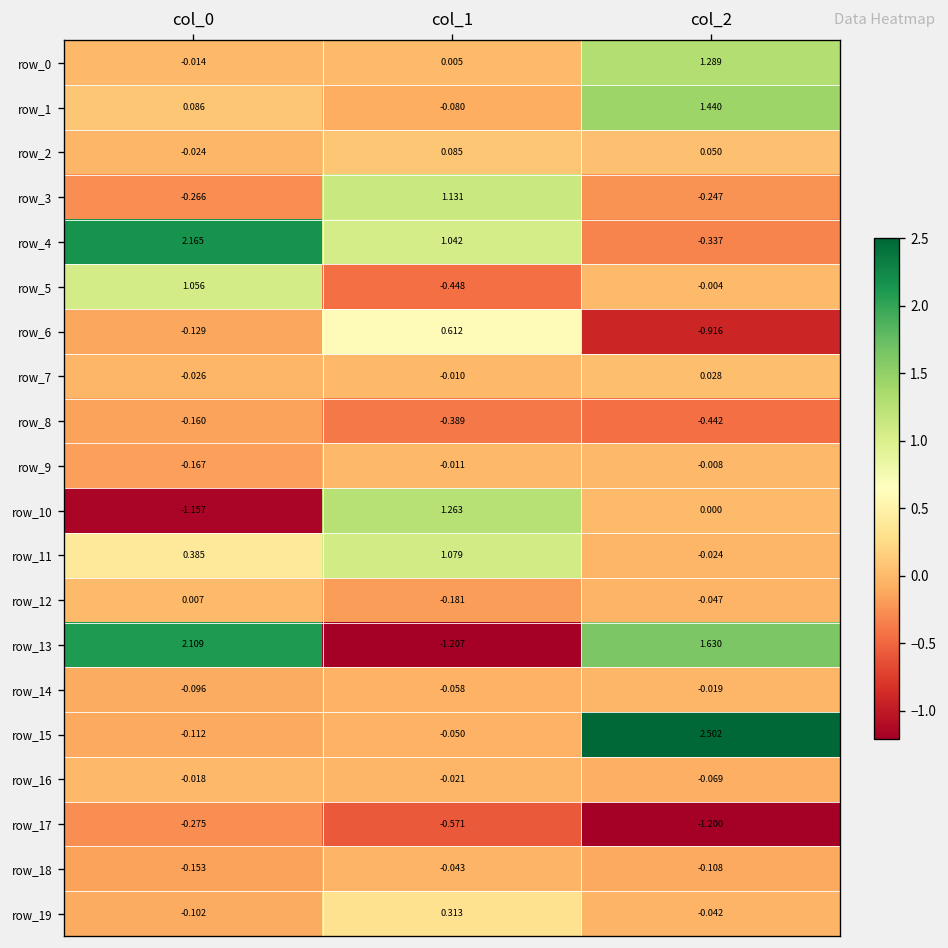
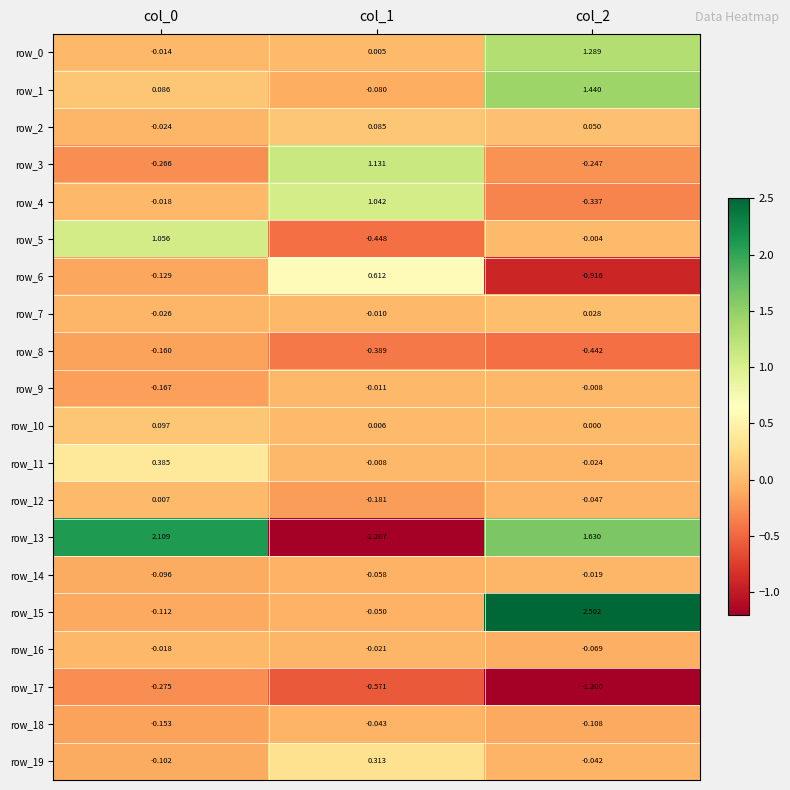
row_4, col_0: 2.165 -> -0.018
row_10, col_0: -1.157 -> 0.097
row_10, col_1: 1.263 -> 0.006
row_11, col_1: 1.079 -> -0.008
